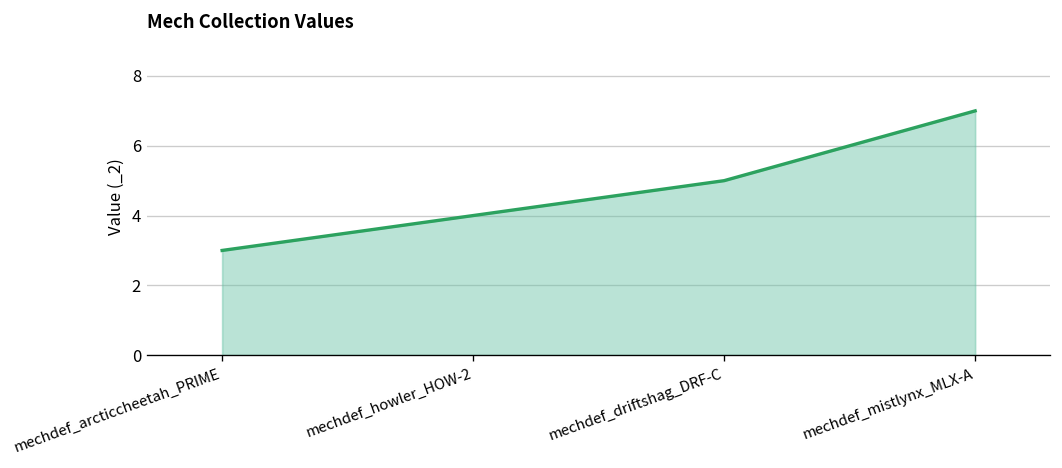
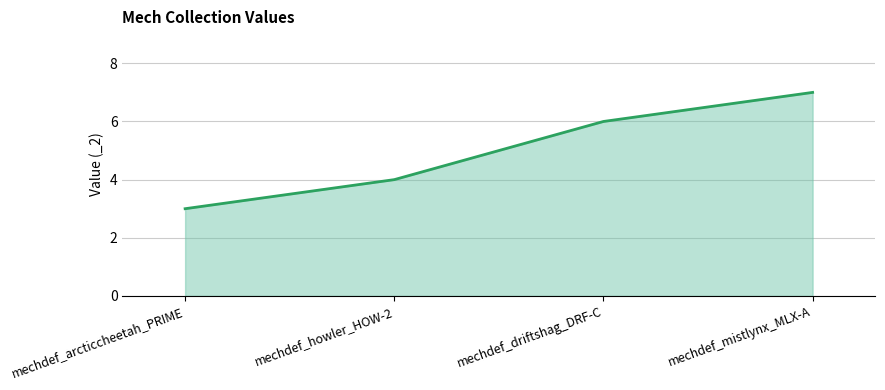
mechdef_driftshag_DRF-C: 5 -> 6
